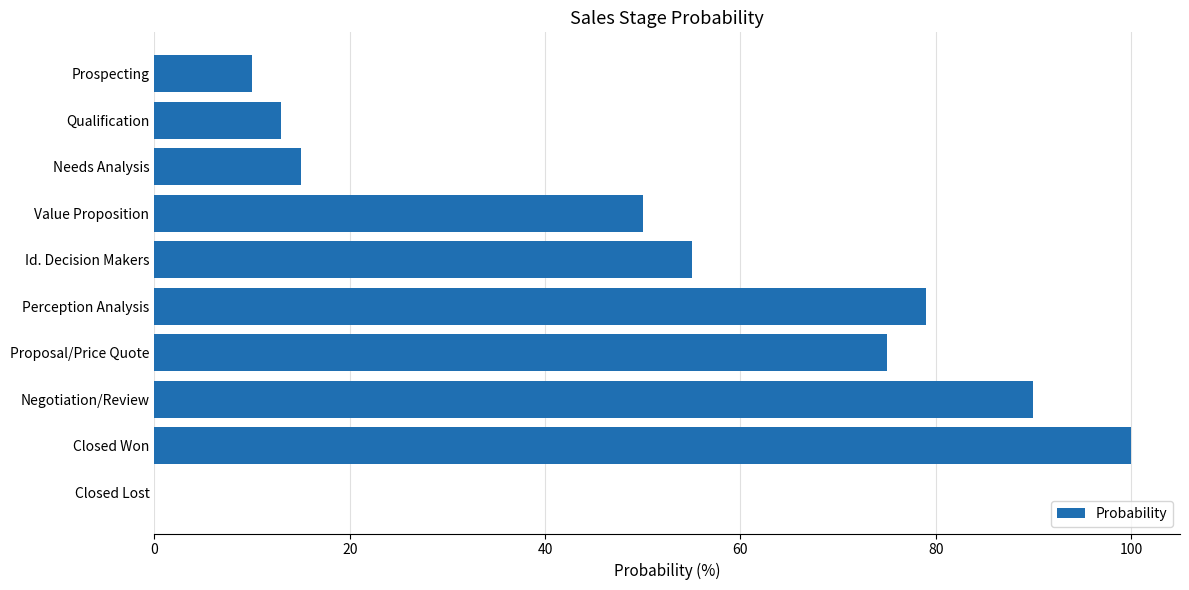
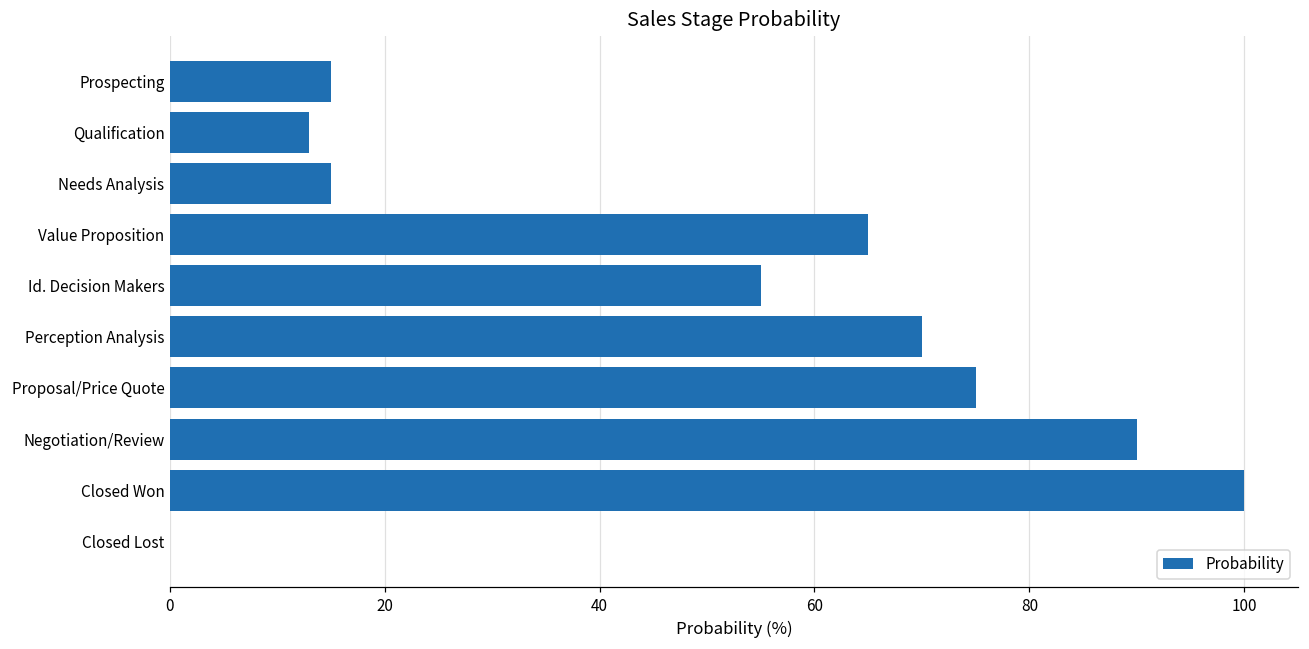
Prospecting: 10 -> 15
Value Proposition: 50 -> 65
Perception Analysis: 79 -> 70
